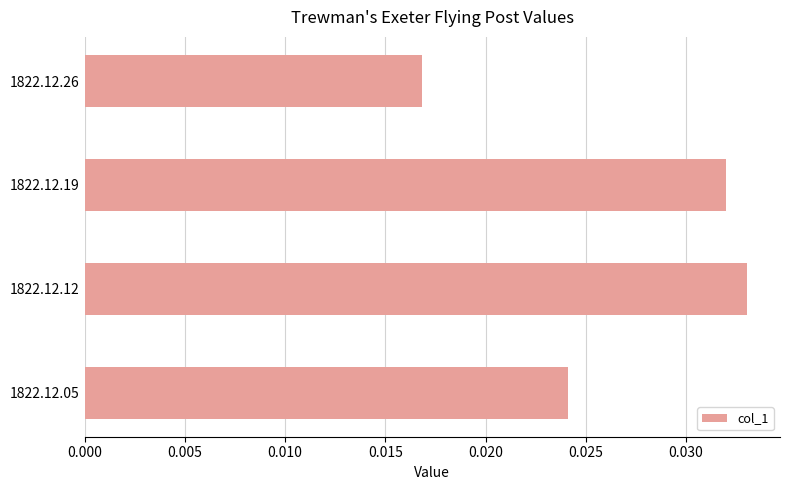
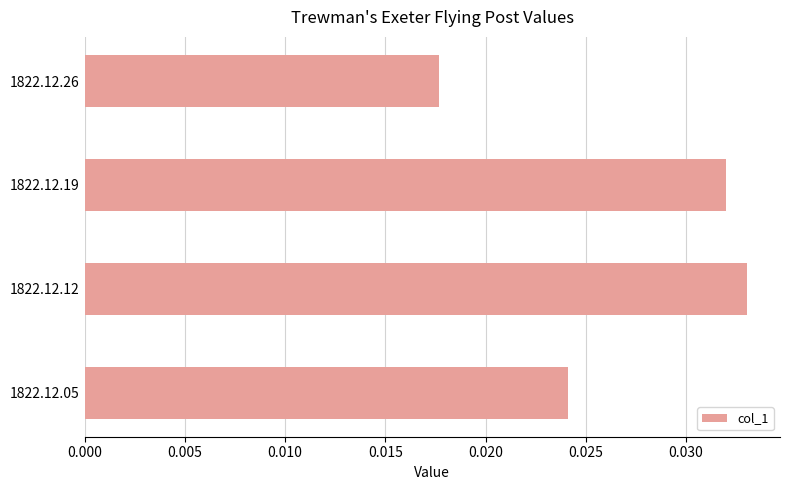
1822.12.26: 0.0168 -> 0.0177
